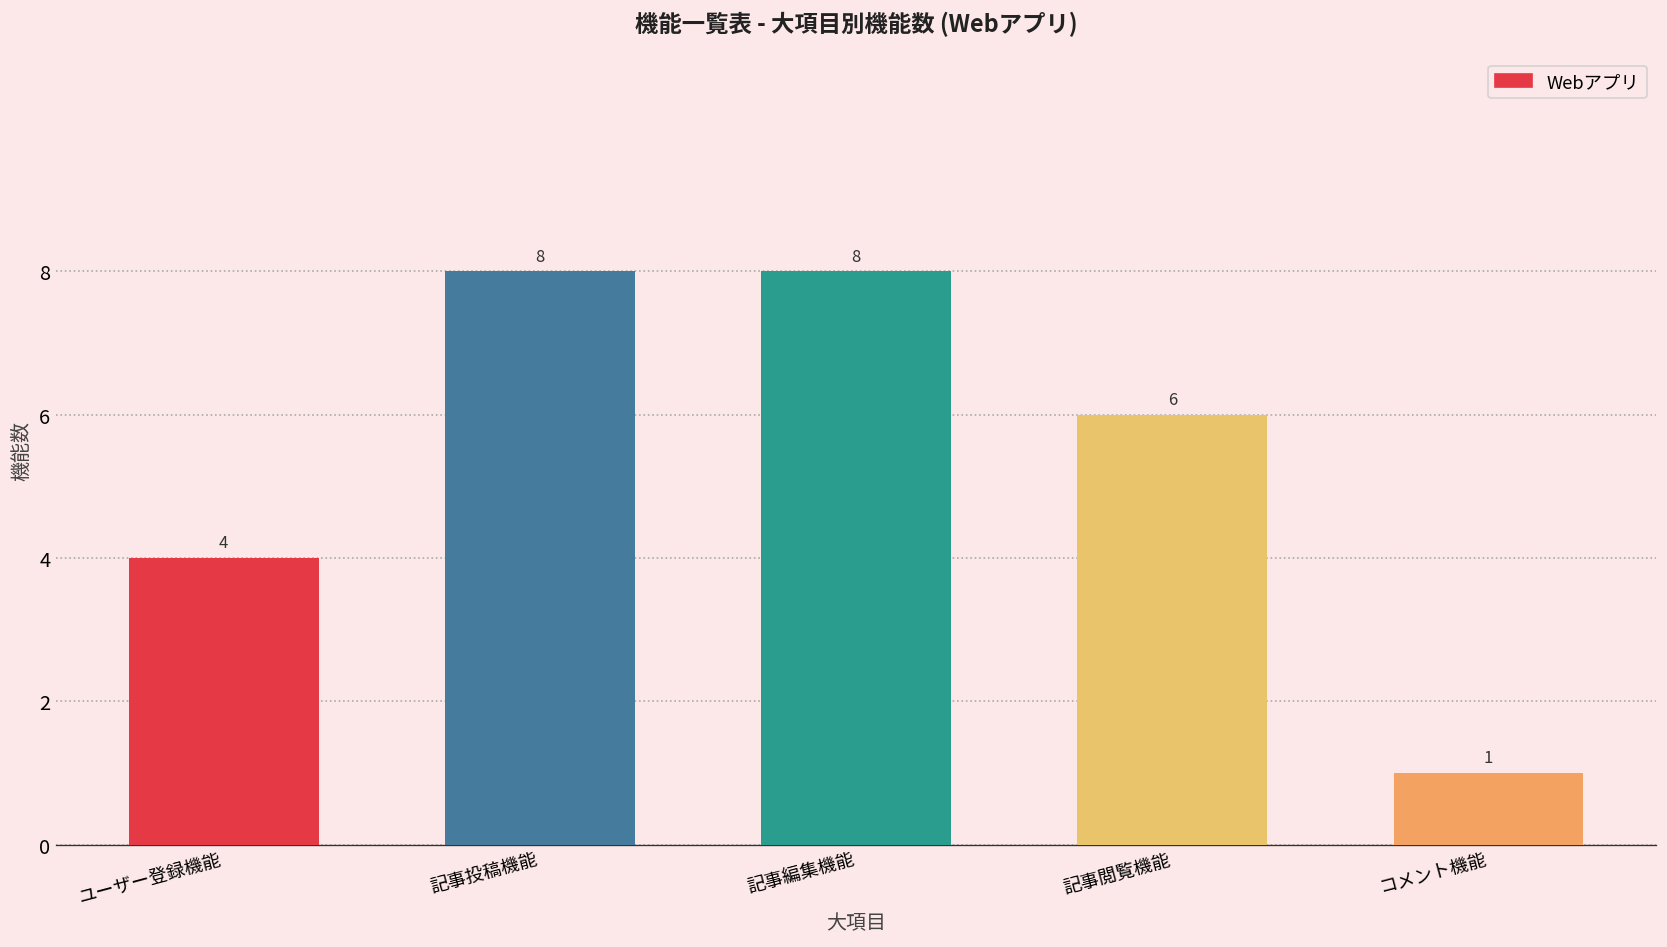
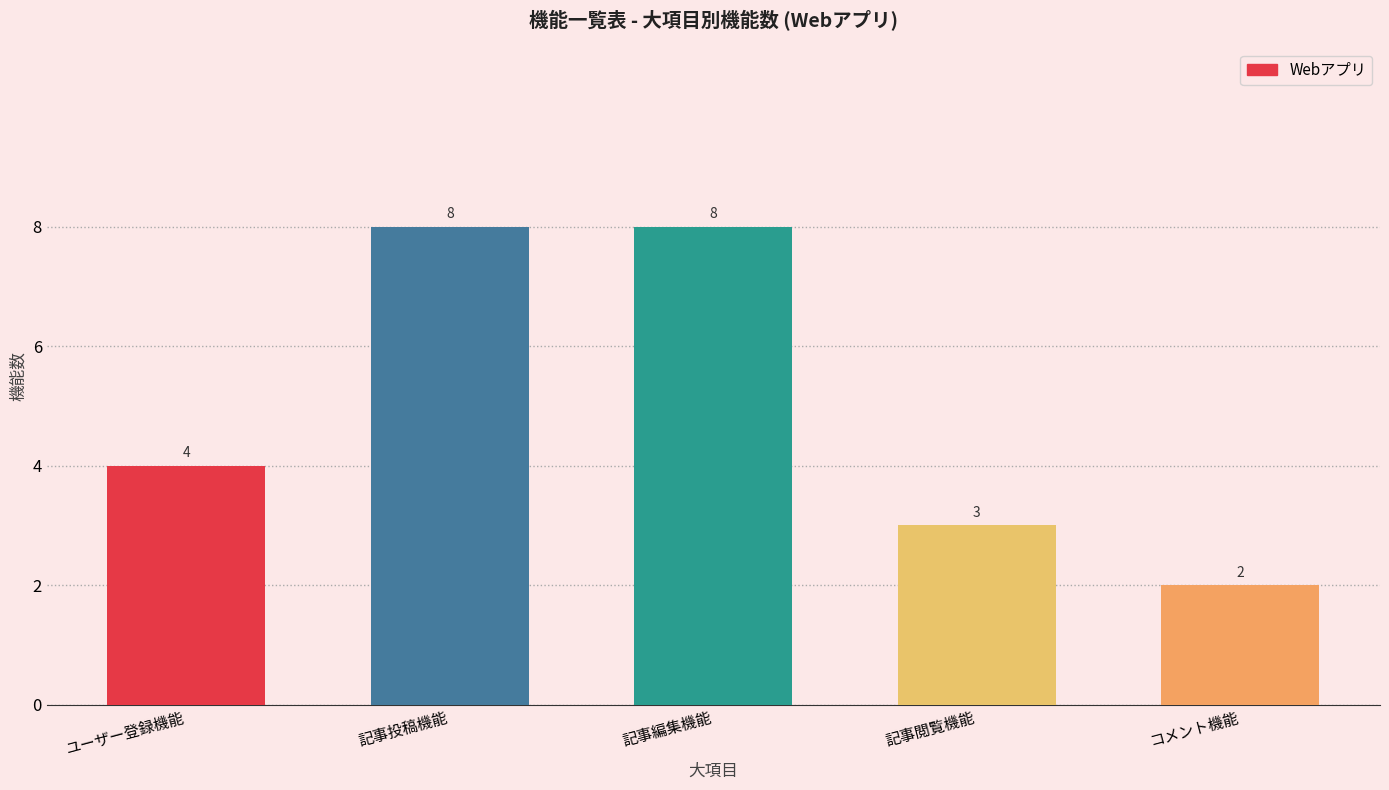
記事閲覧機能: 6 -> 3
コメント機能: 1 -> 2
